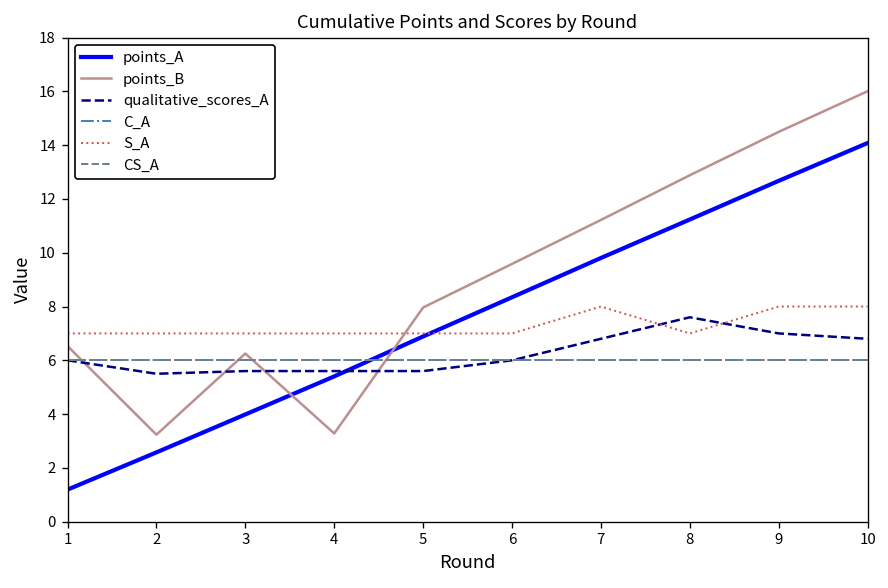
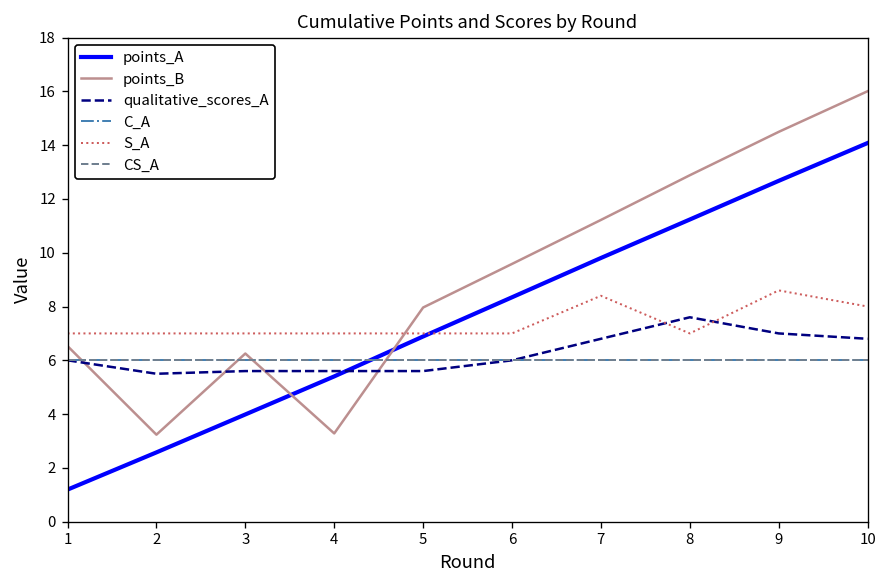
S_A, 7: 8.0 -> 8.4
S_A, 9: 8.0 -> 8.6
